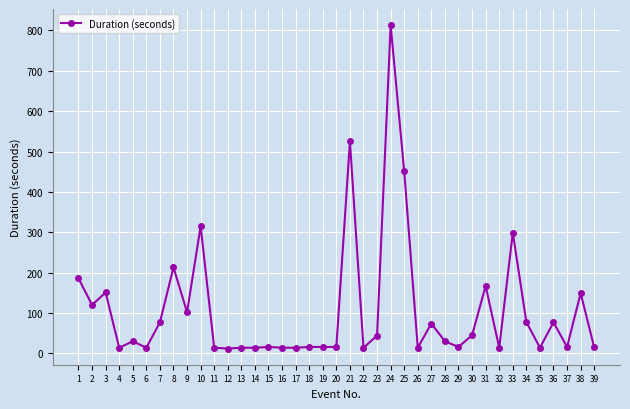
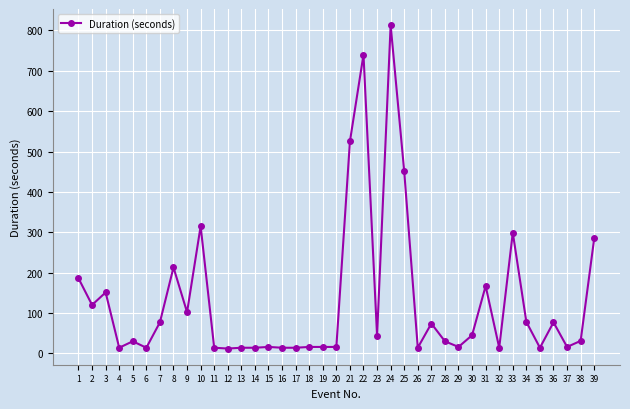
22: 10 -> 740
38: 150 -> 30
39: 20 -> 290
